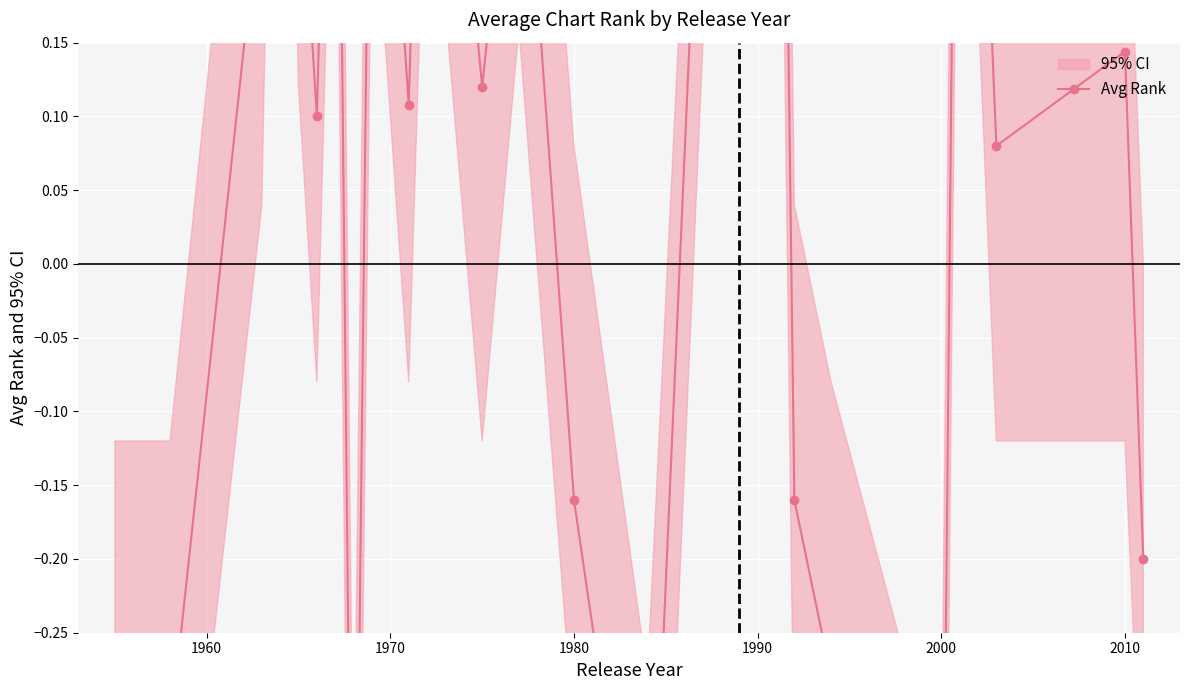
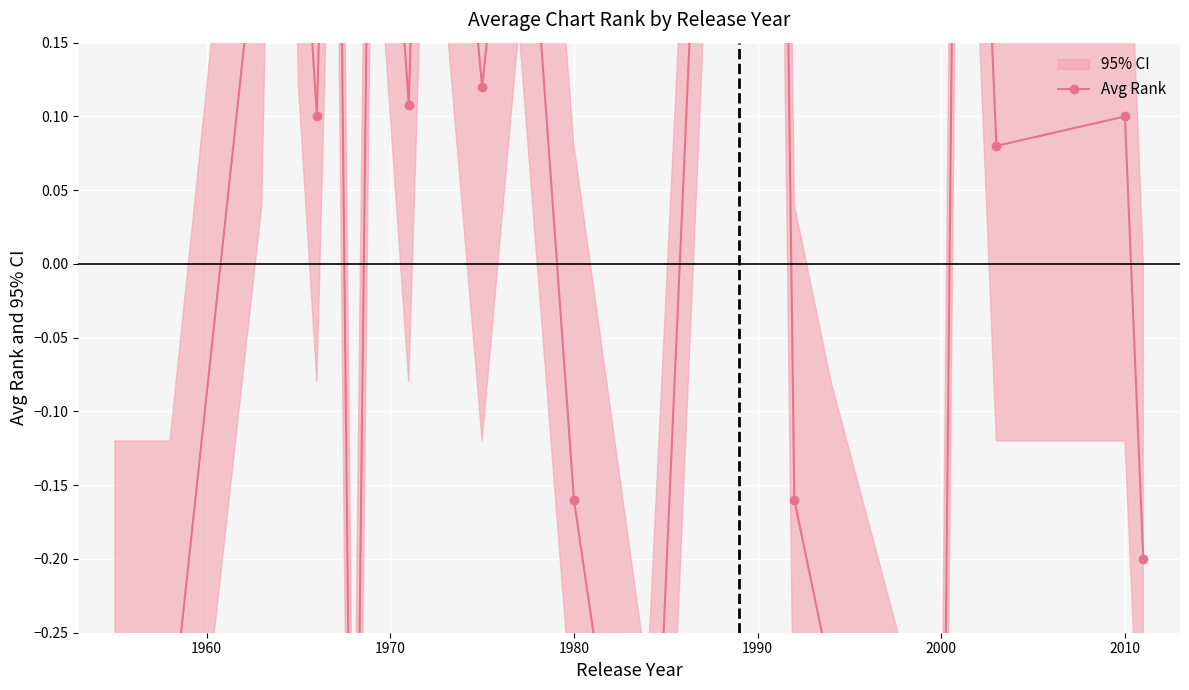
Avg Rank, 2010: 0.144 -> 0.100
